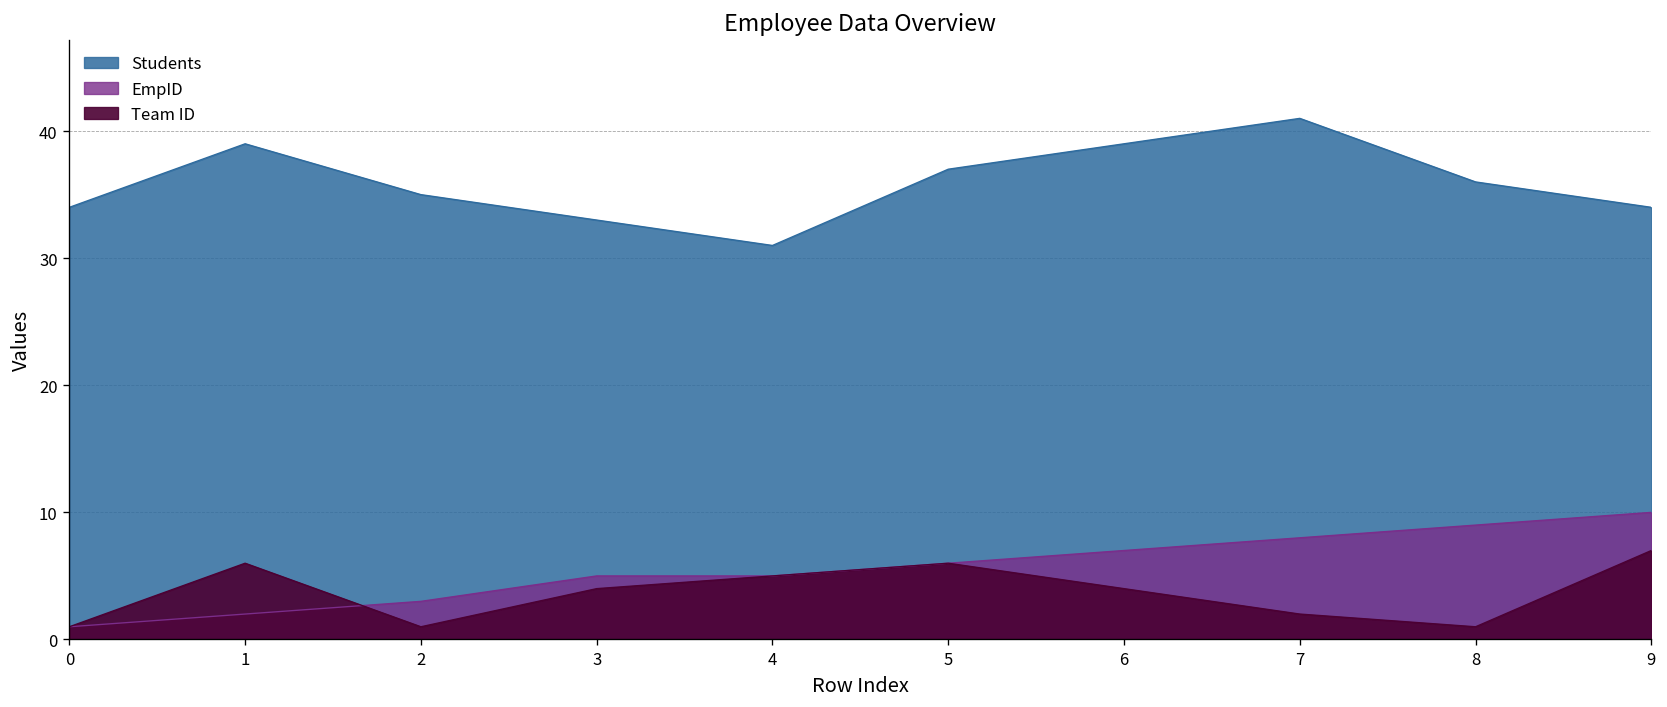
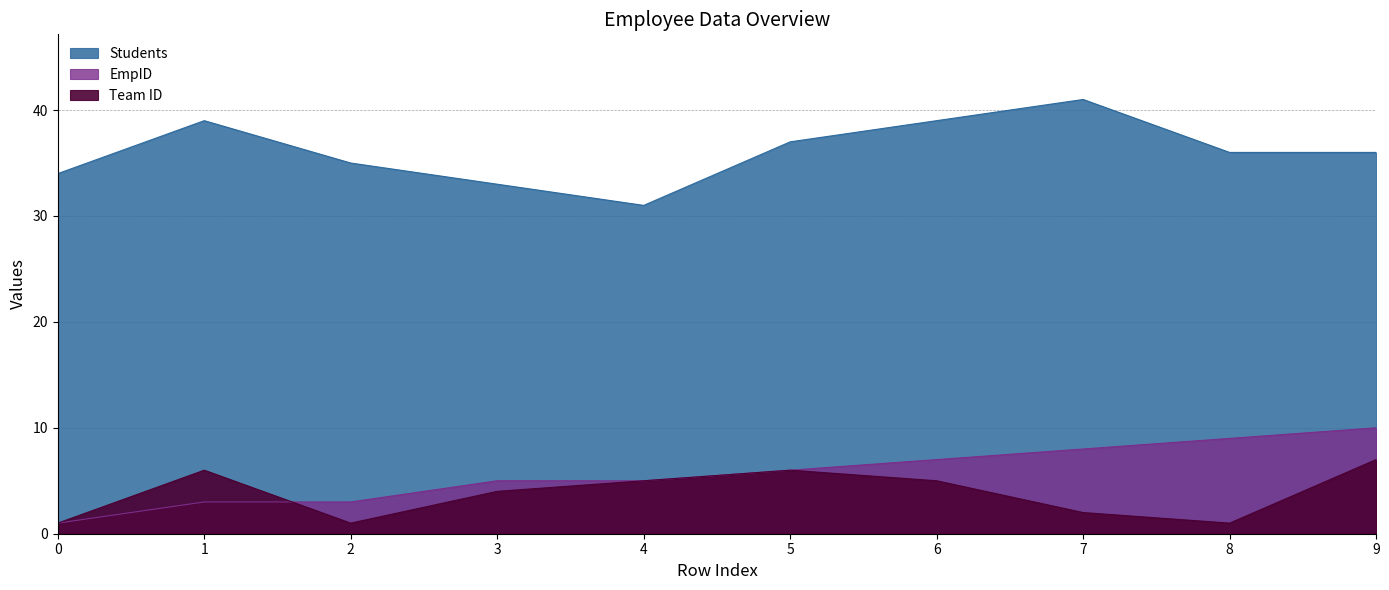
EmpID, 1: 2 -> 3
Team ID, 6: 4 -> 5
Students, 9: 34 -> 36
